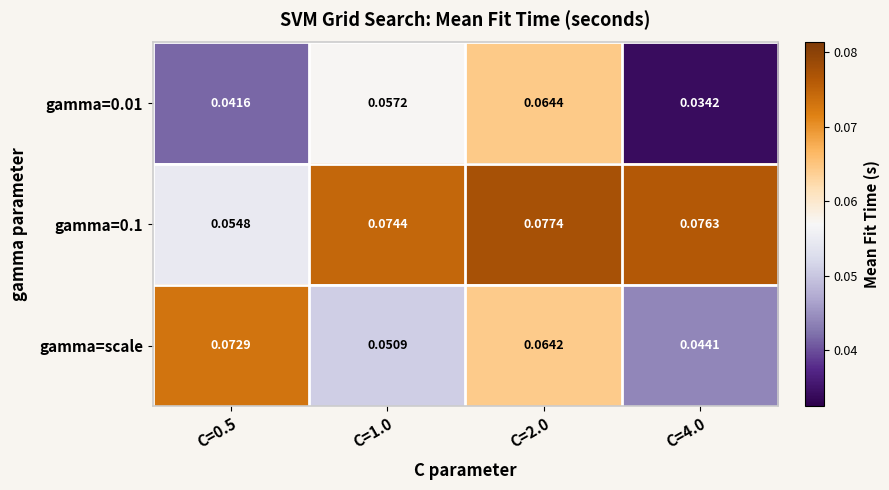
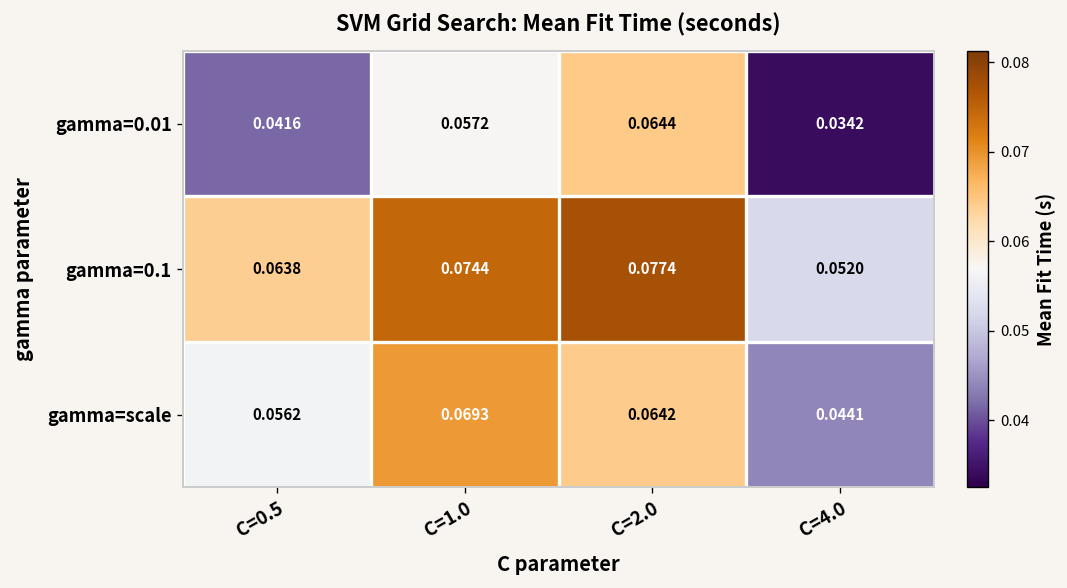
gamma=0.1, C=0.5: 0.0548 -> 0.0638
gamma=0.1, C=4.0: 0.0763 -> 0.0520
gamma=scale, C=0.5: 0.0729 -> 0.0562
gamma=scale, C=1.0: 0.0509 -> 0.0693
